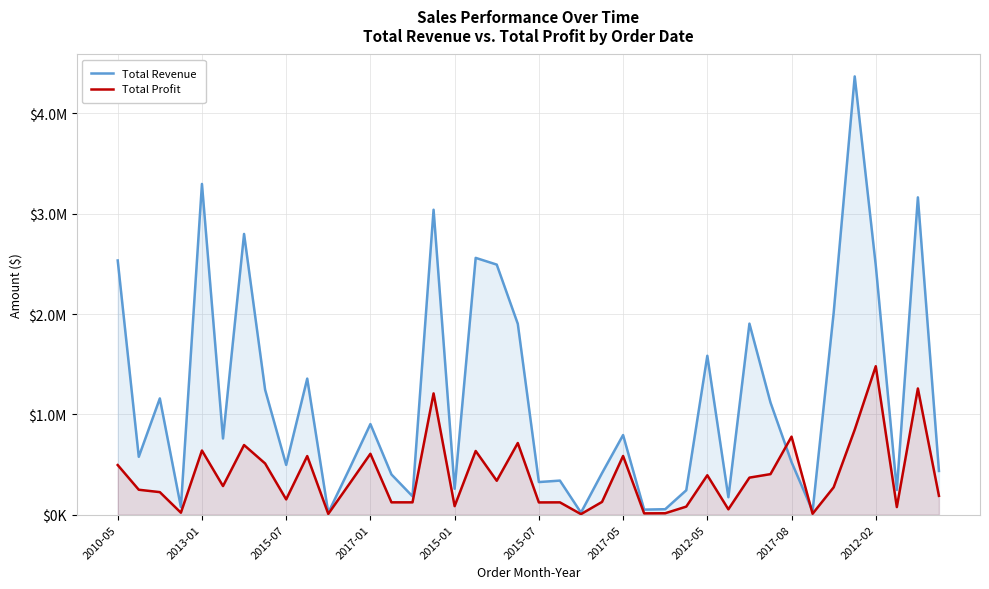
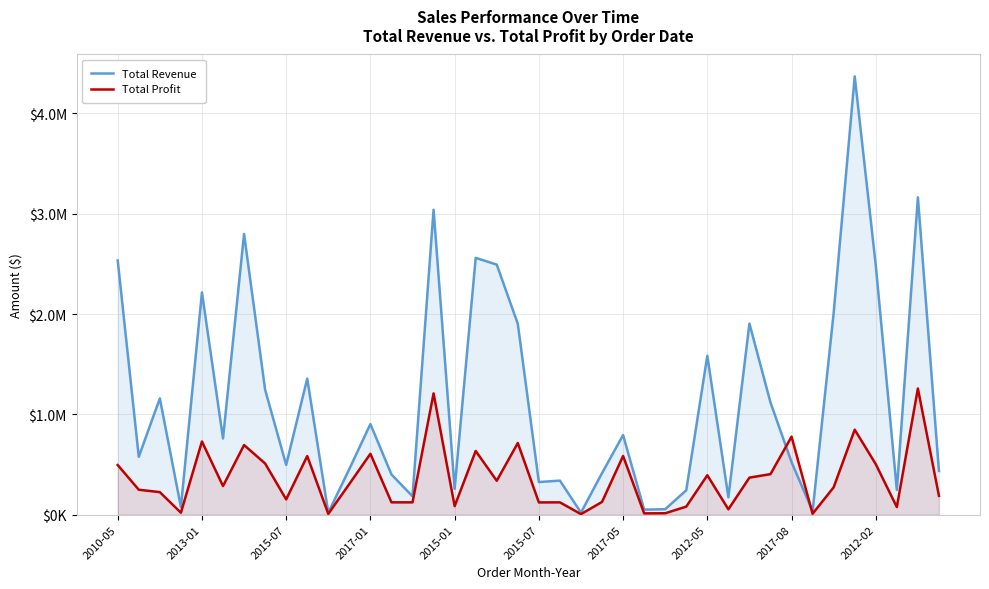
Total Revenue, 2013-01: $3300000 -> $2220000
Total Profit, 2013-01: $640000 -> $730000
Total Profit, 2012-02: $1480000 -> $500000
